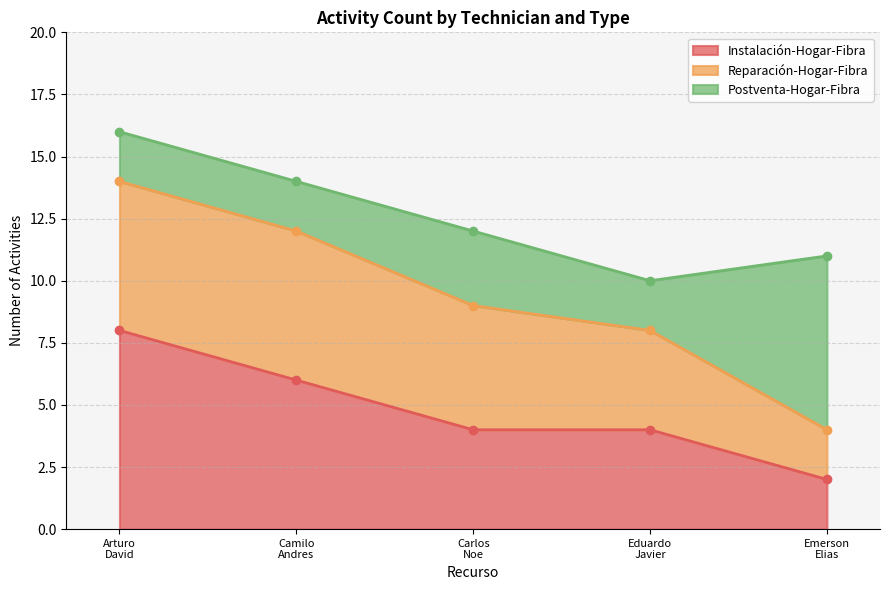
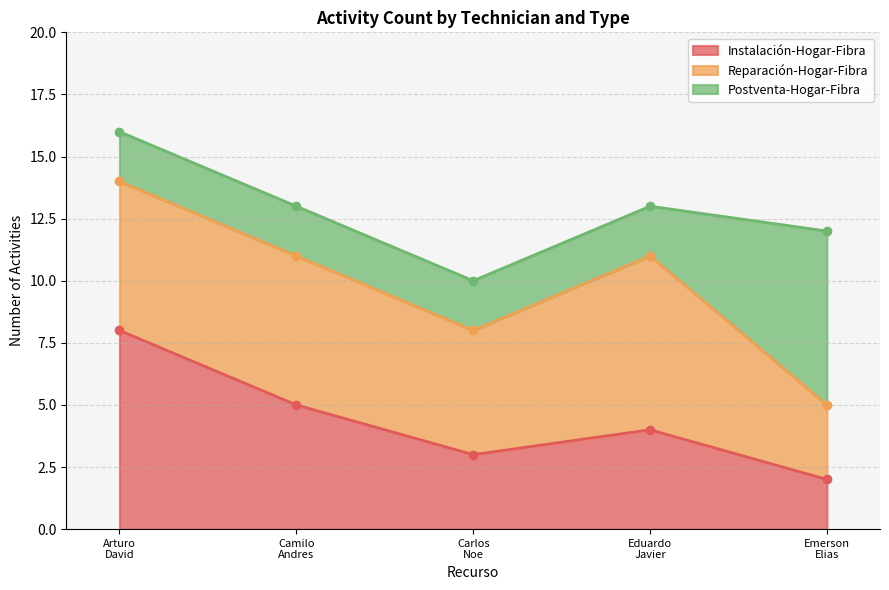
Instalación-Hogar-Fibra, Camilo Andres: 6 -> 5
Instalación-Hogar-Fibra, Carlos Noe: 4 -> 3
Postventa-Hogar-Fibra, Carlos Noe: 3 -> 2
Reparación-Hogar-Fibra, Eduardo Javier: 4 -> 7
Reparación-Hogar-Fibra, Emerson Elias: 2 -> 3
